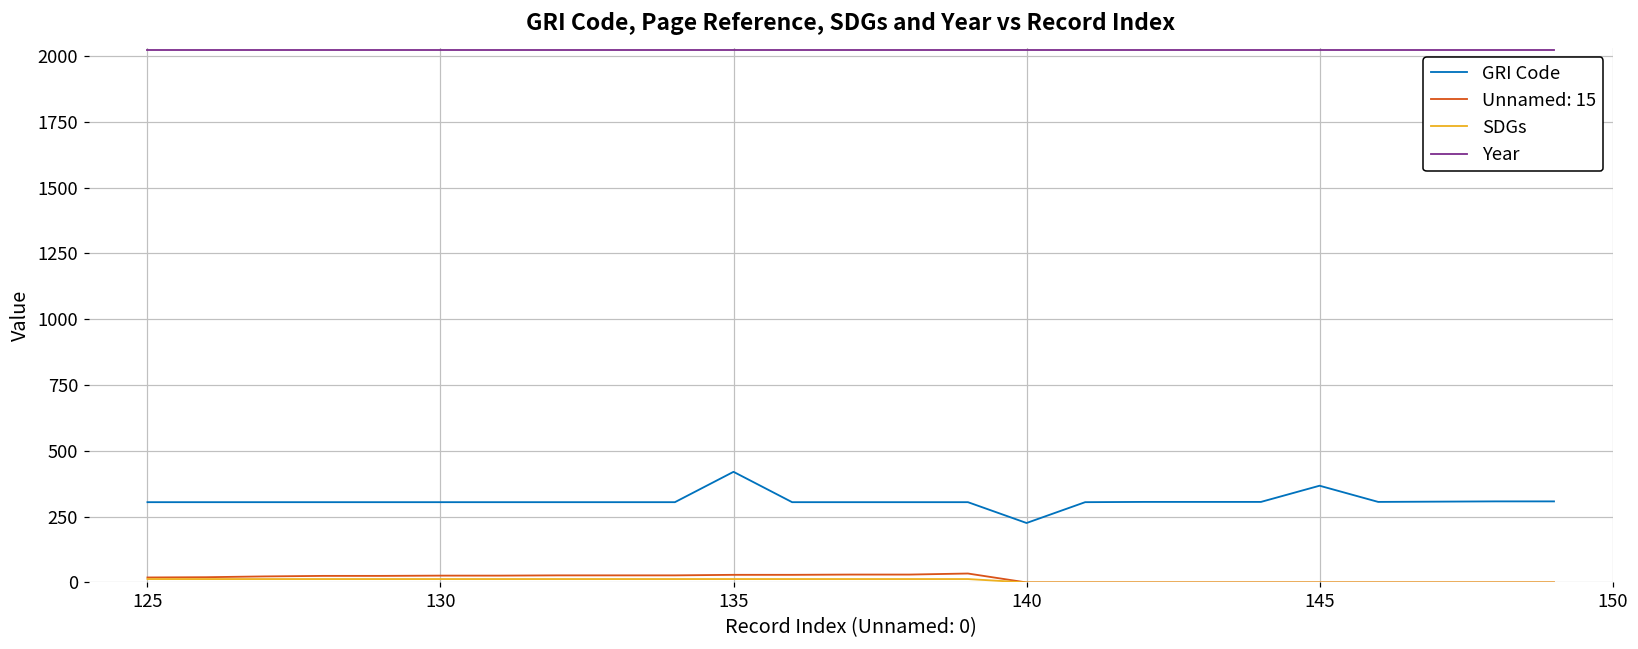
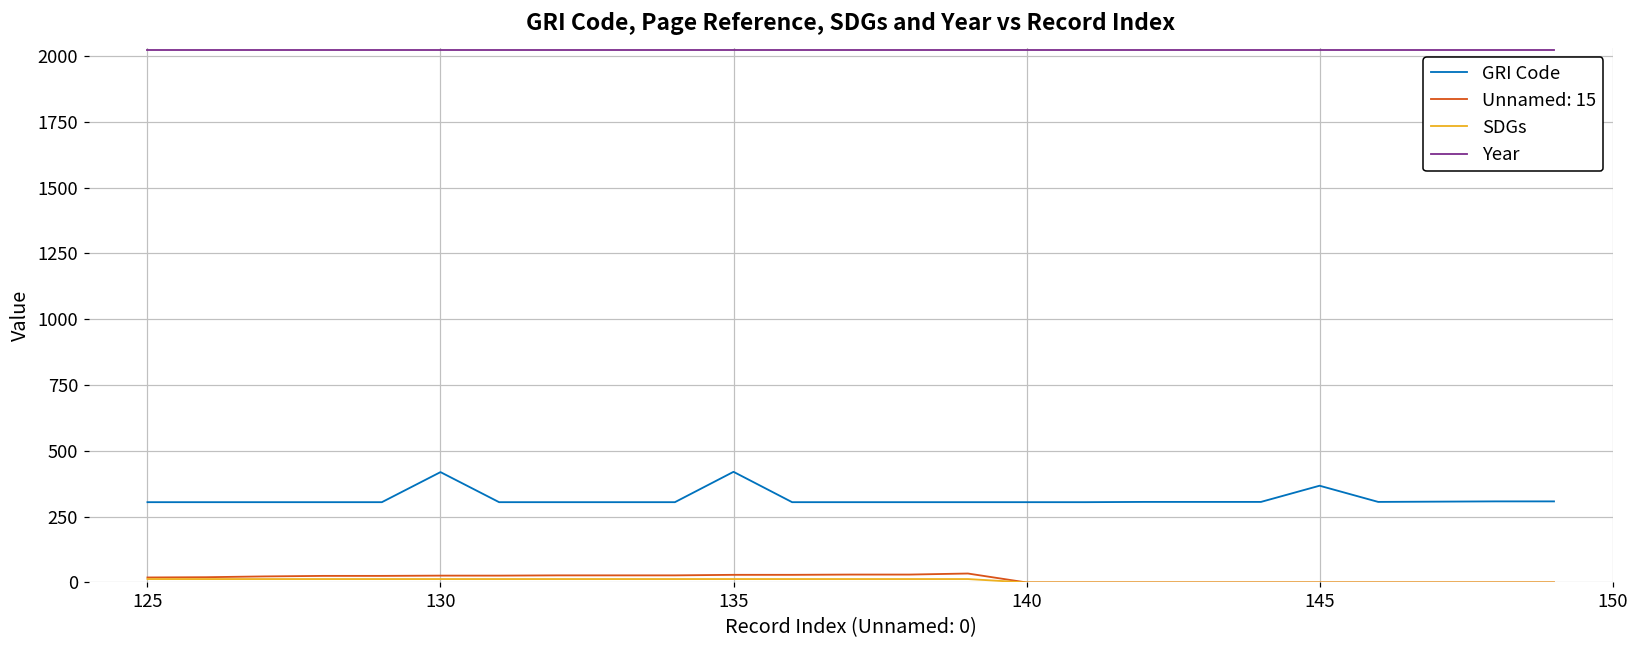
GRI Code, 130: 310 -> 420
GRI Code, 140: 230 -> 310
